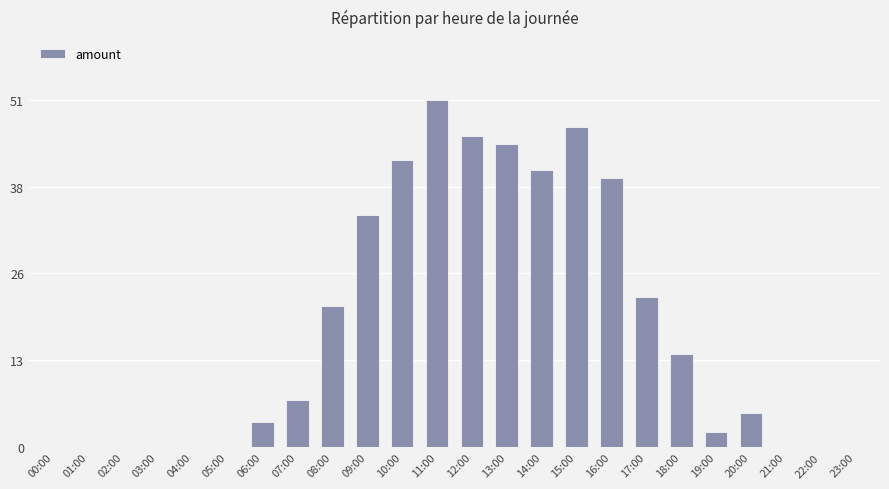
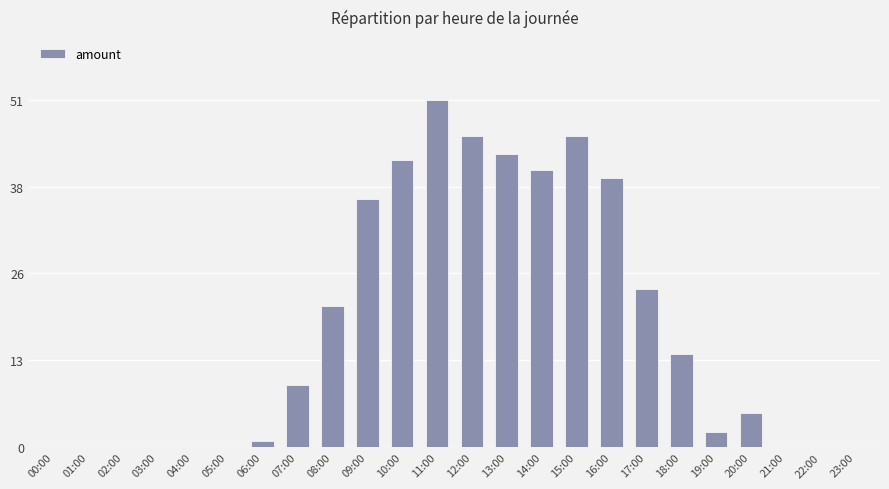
06:00: 4 -> 1
07:00: 7 -> 9
09:00: 34 -> 36
13:00: 45 -> 43
15:00: 47 -> 46
17:00: 22 -> 23
